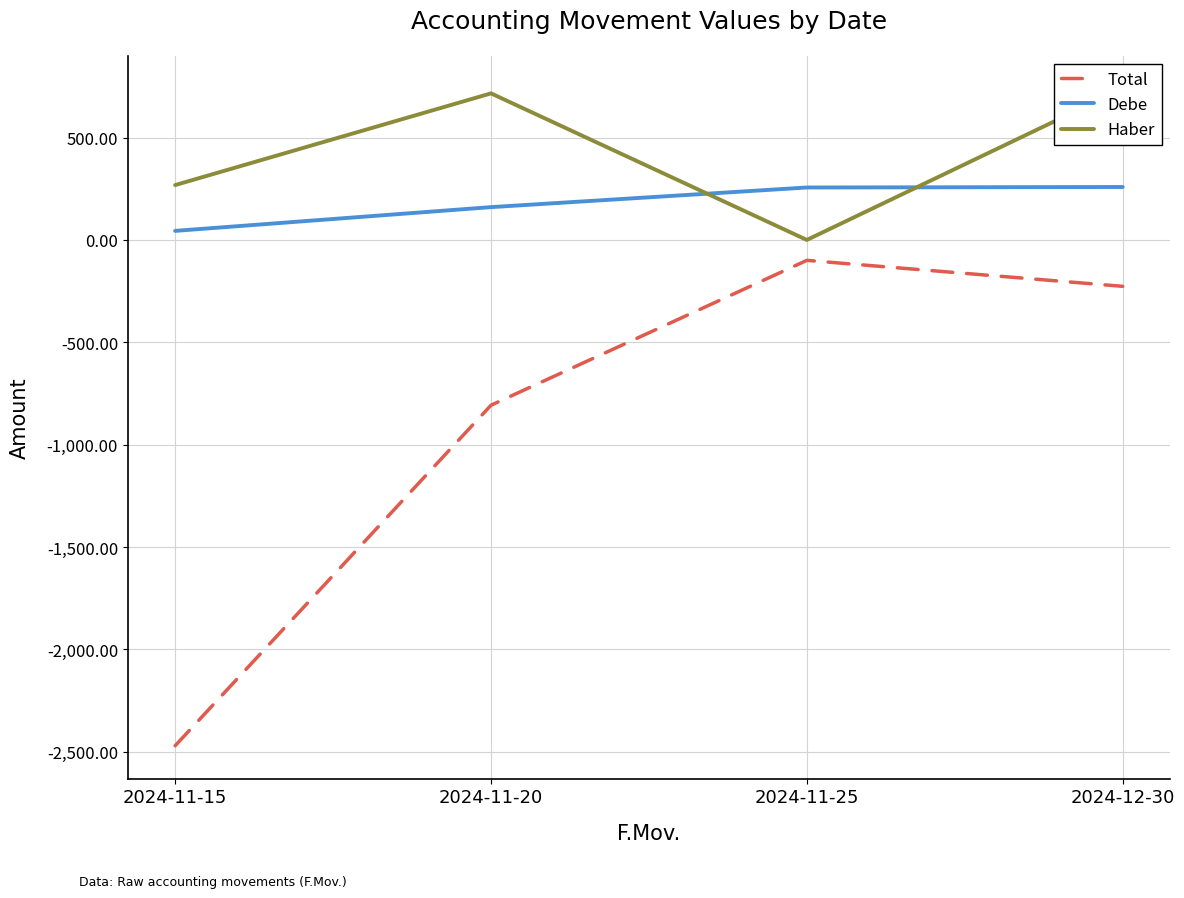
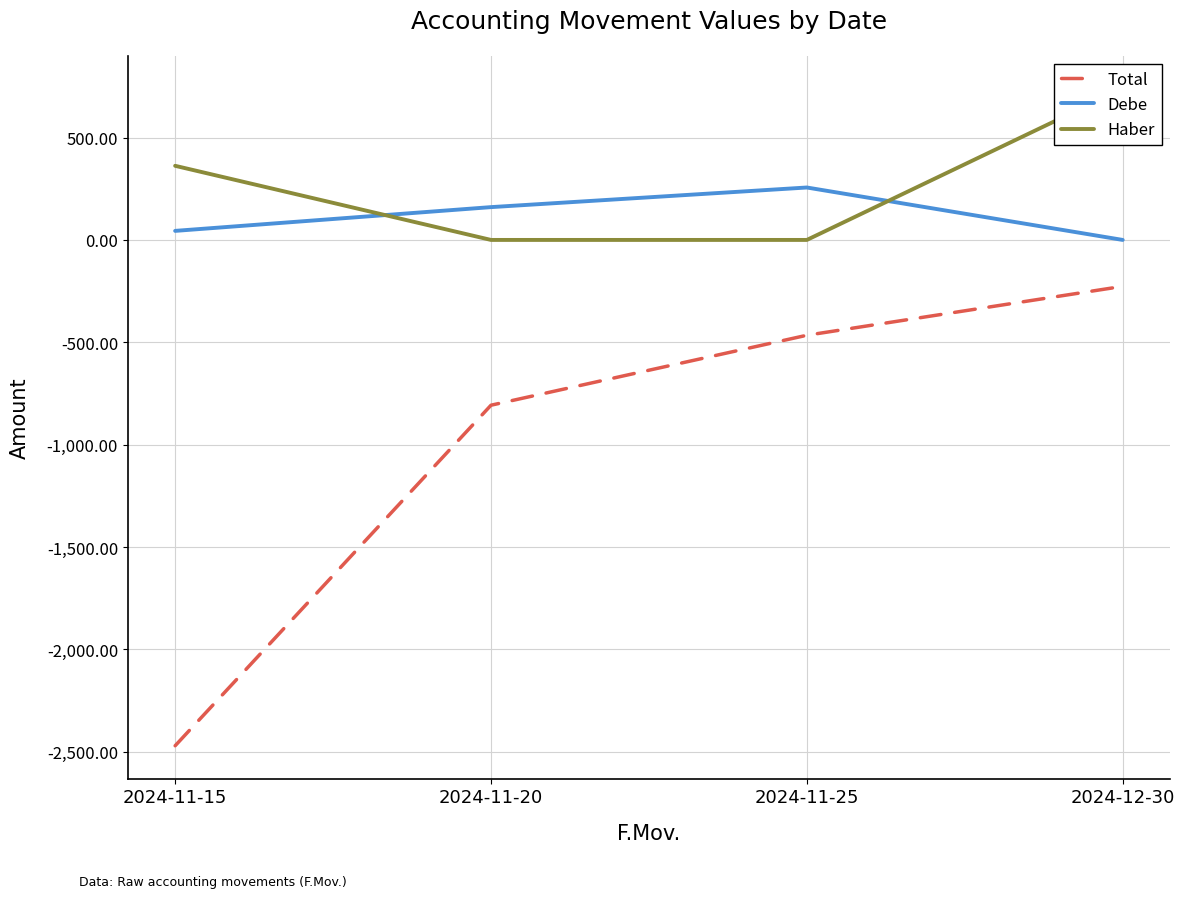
Haber, 2024-11-15: 270 -> 360
Haber, 2024-11-20: 720 -> 0
Total, 2024-11-25: -100 -> -470
Debe, 2024-12-30: 260 -> 0
